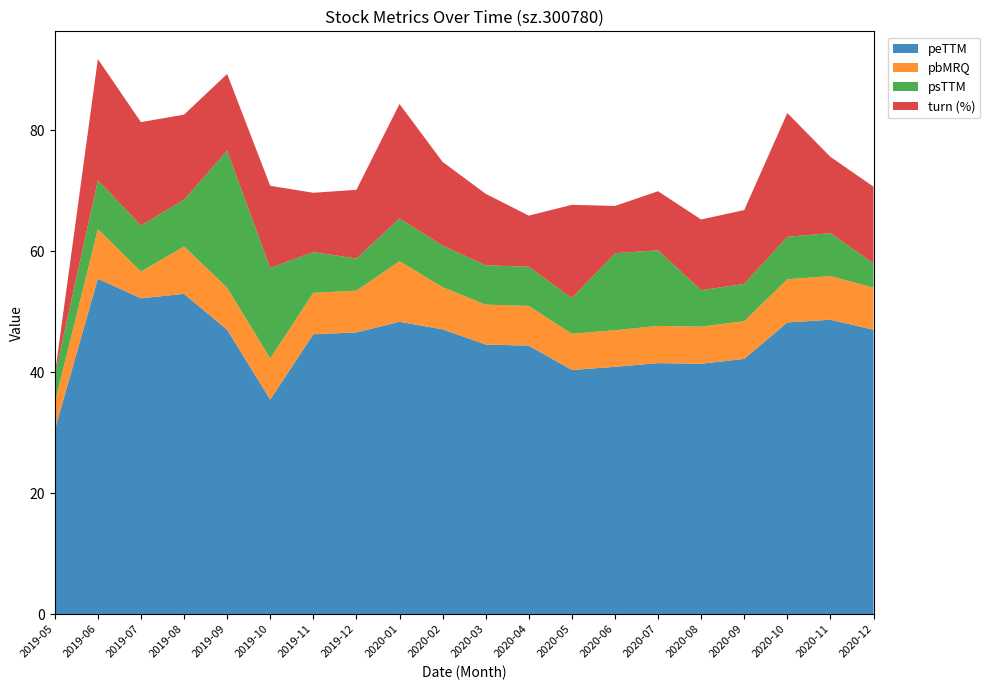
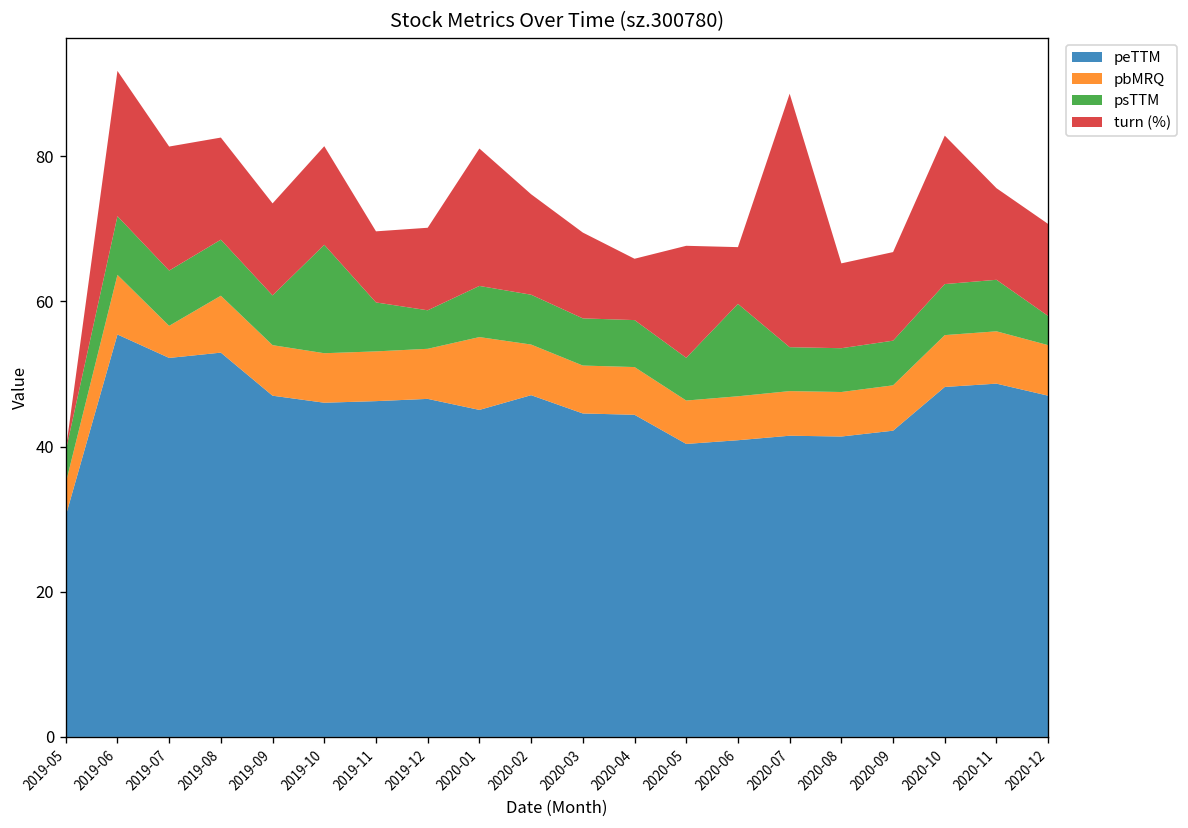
psTTM, 2019-09: 23 -> 7
peTTM, 2019-10: 35 -> 46
peTTM, 2020-01: 48 -> 45
psTTM, 2020-07: 13 -> 6
turn (%), 2020-07: 10 -> 35
